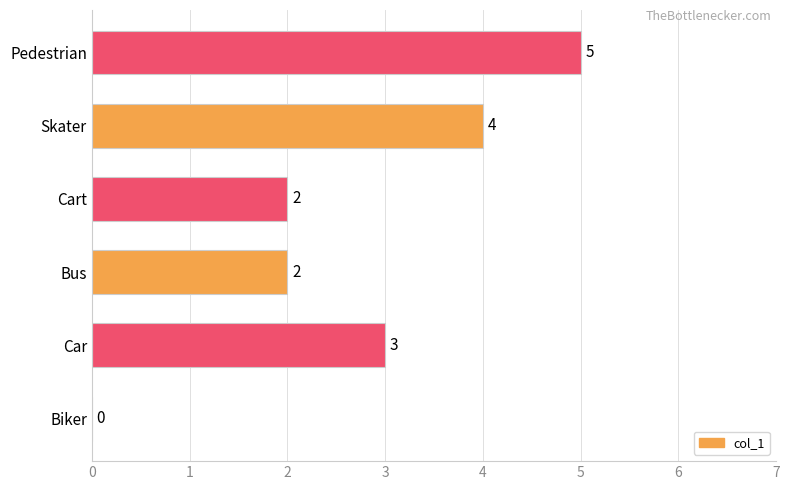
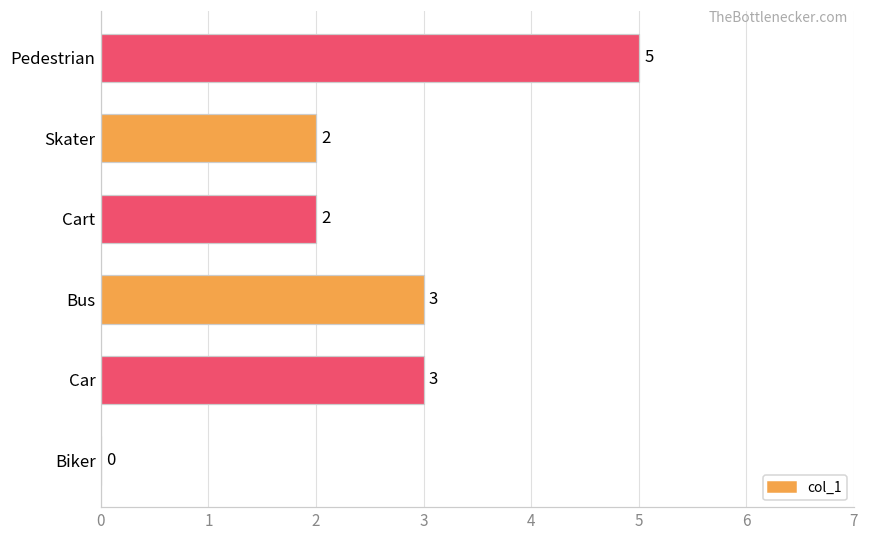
Skater: 4 -> 2
Bus: 2 -> 3
